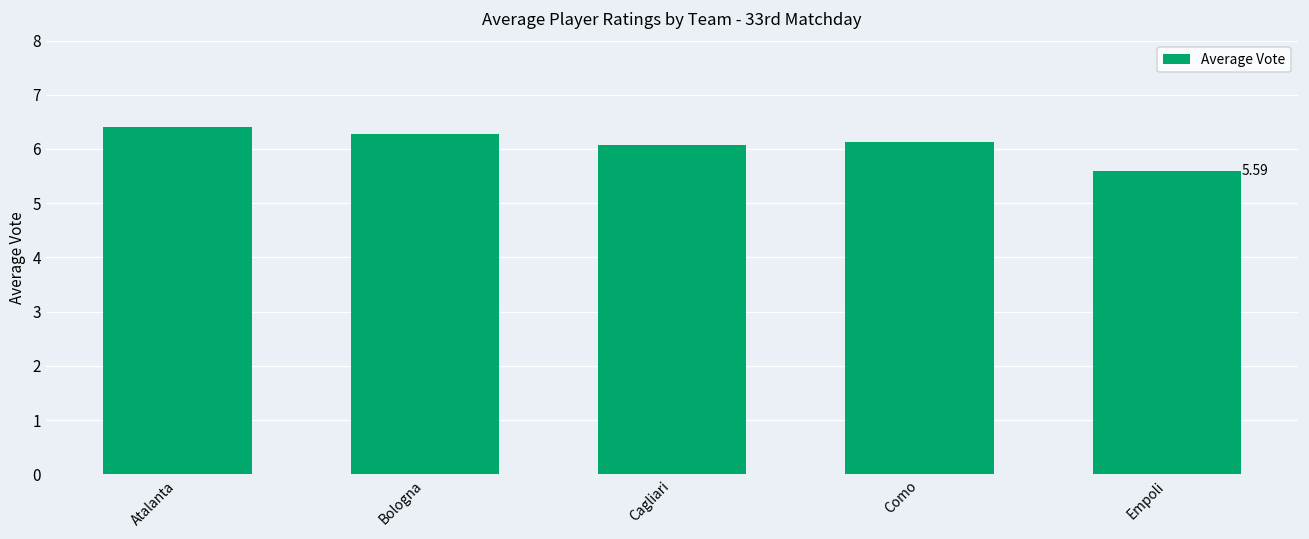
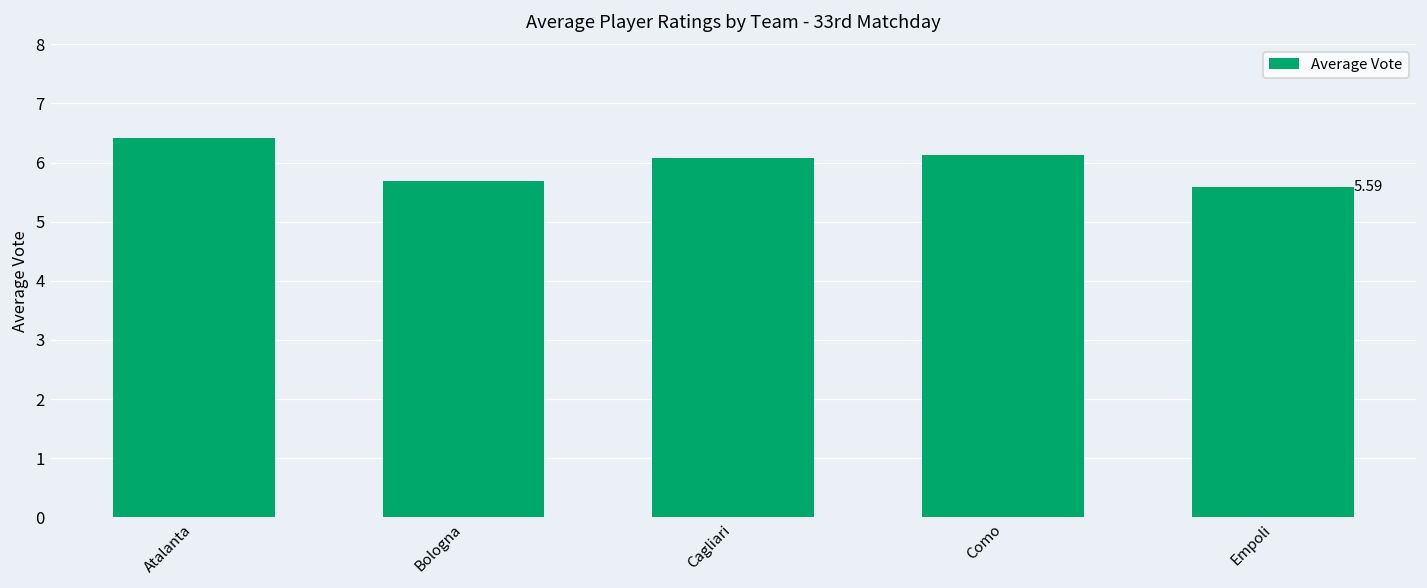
Bologna: 6.3 -> 5.7
